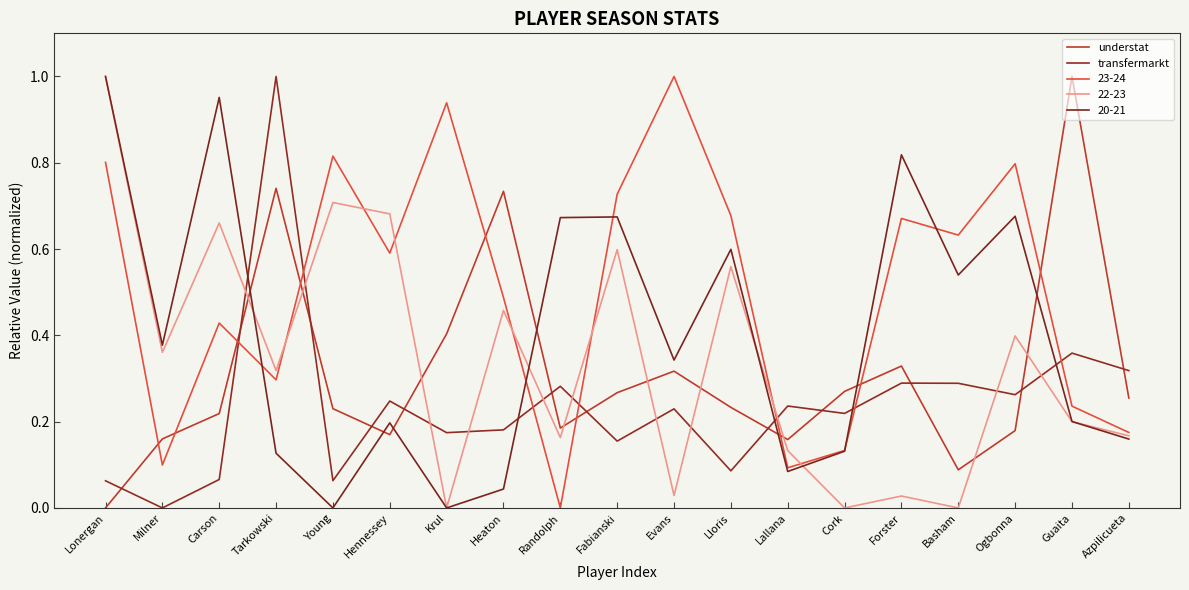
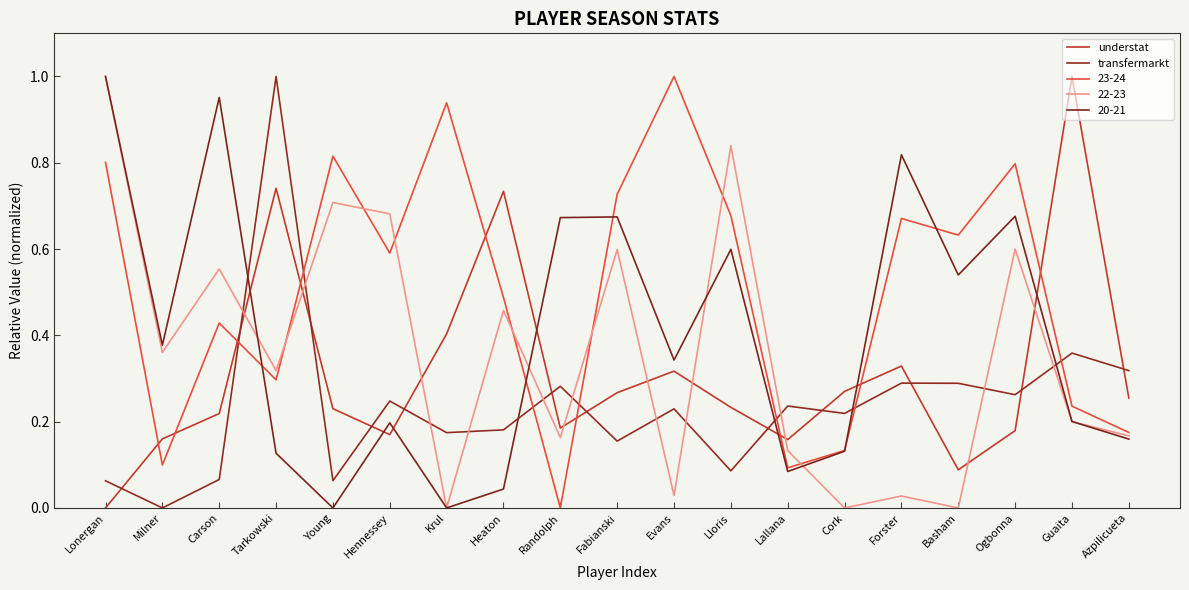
22-23, Carson: 0.66 -> 0.55
22-23, Lloris: 0.56 -> 0.84
22-23, Ogbonna: 0.40 -> 0.60
